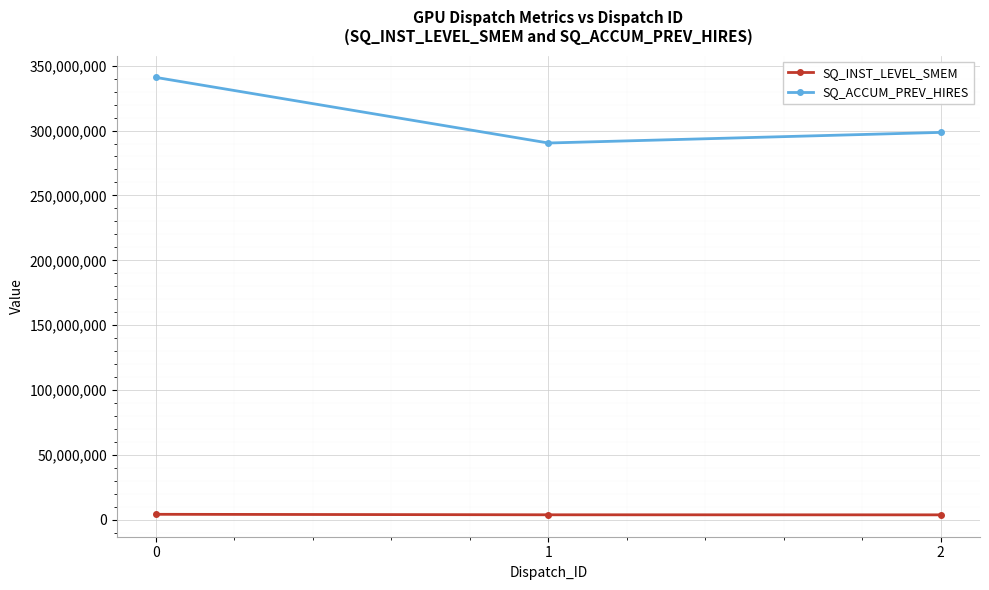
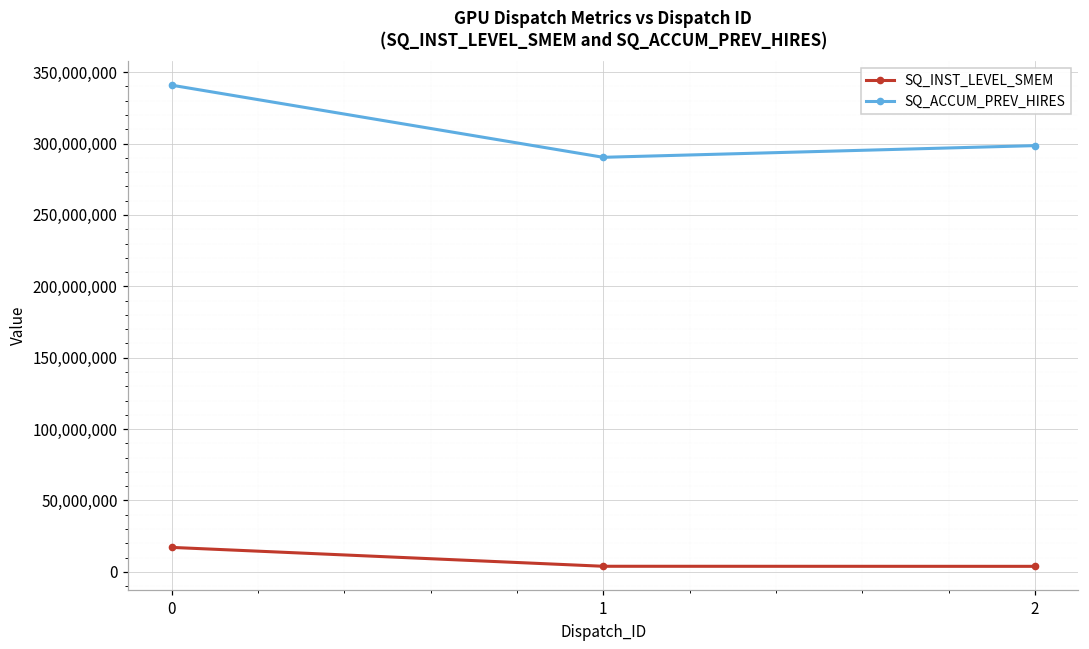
SQ_INST_LEVEL_SMEM, 0: 4,000,000 -> 17,000,000
